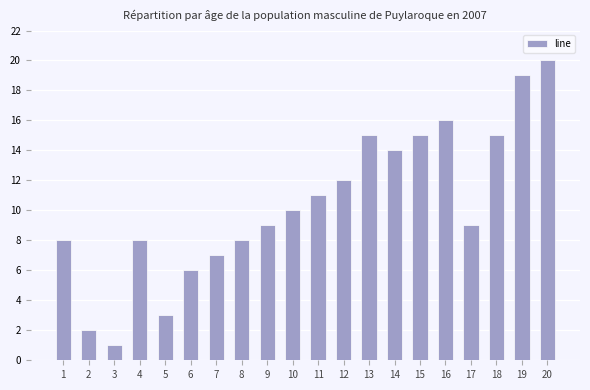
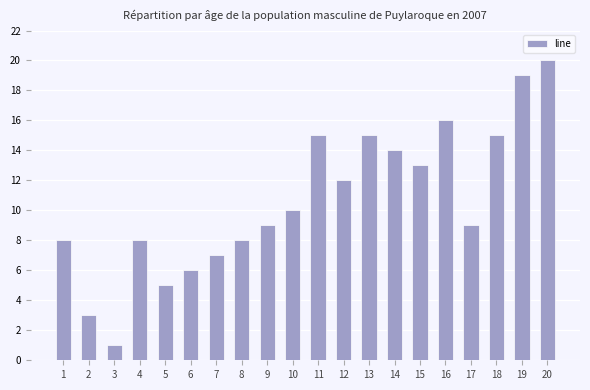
2: 2 -> 3
5: 3 -> 5
11: 11 -> 15
15: 15 -> 13
